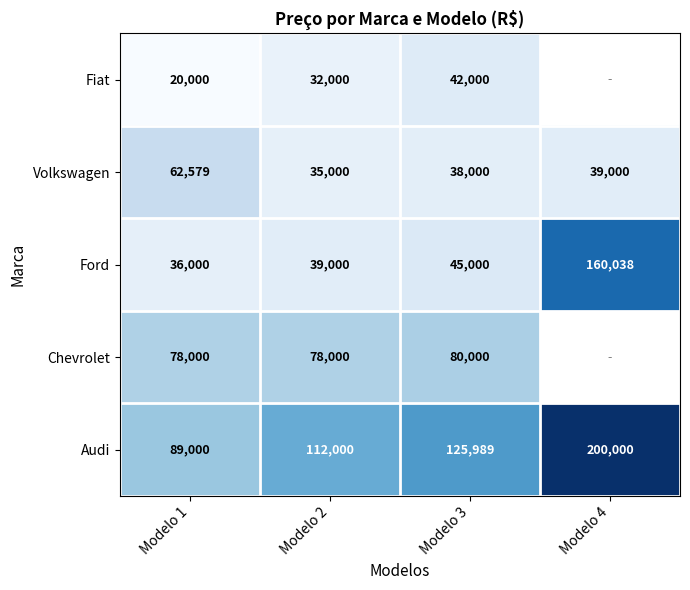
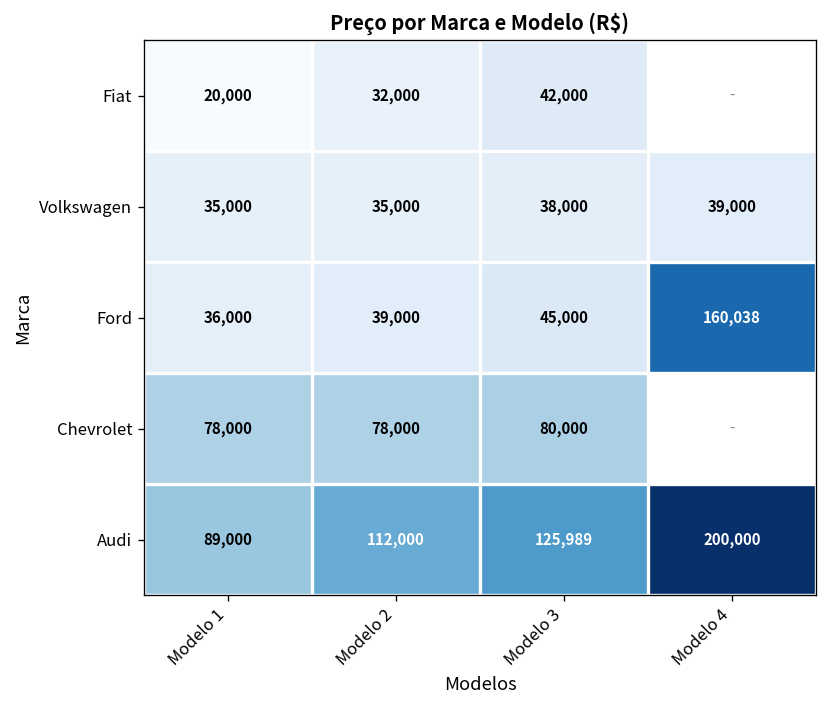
Volkswagen, Modelo 1: 62,579 -> 35,000
